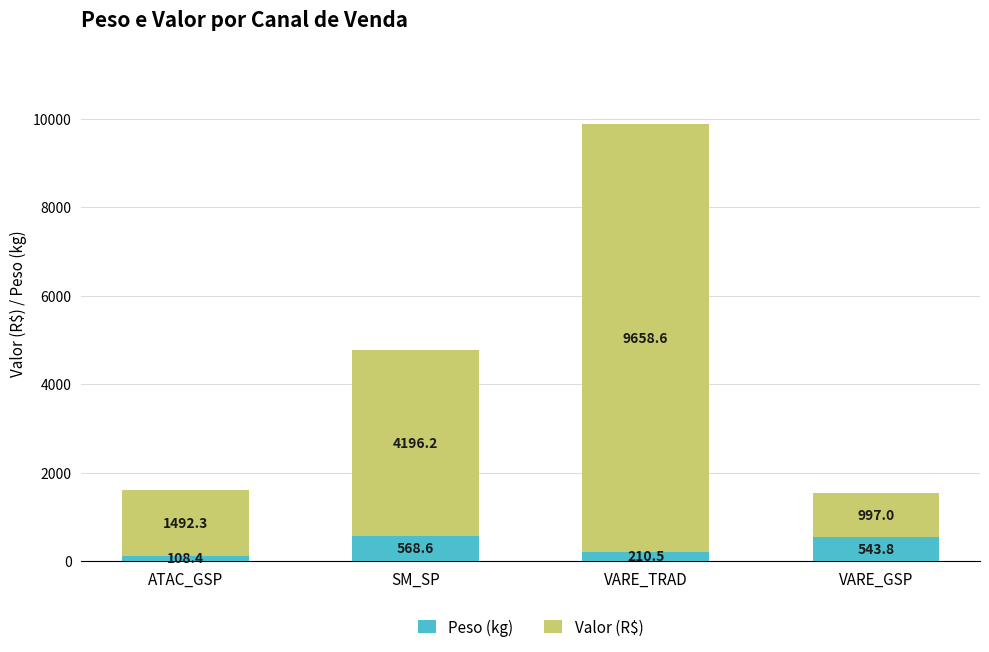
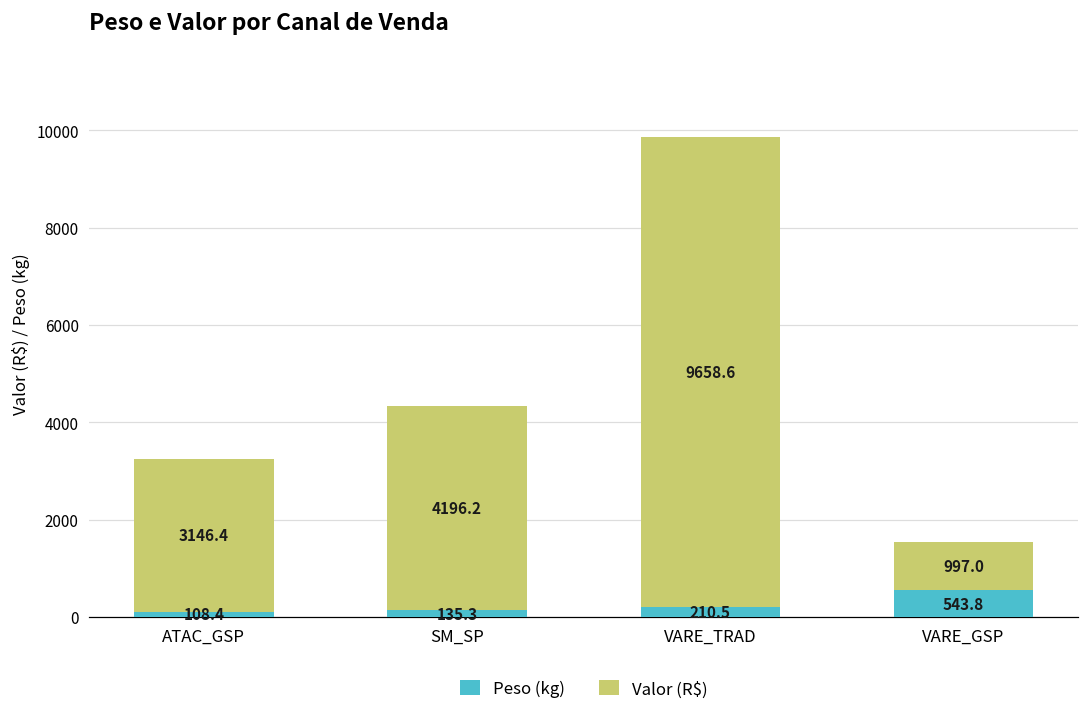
Valor (R$), ATAC_GSP: 1492.3 -> 3146.4
Peso (kg), SM_SP: 568.6 -> 135.3
